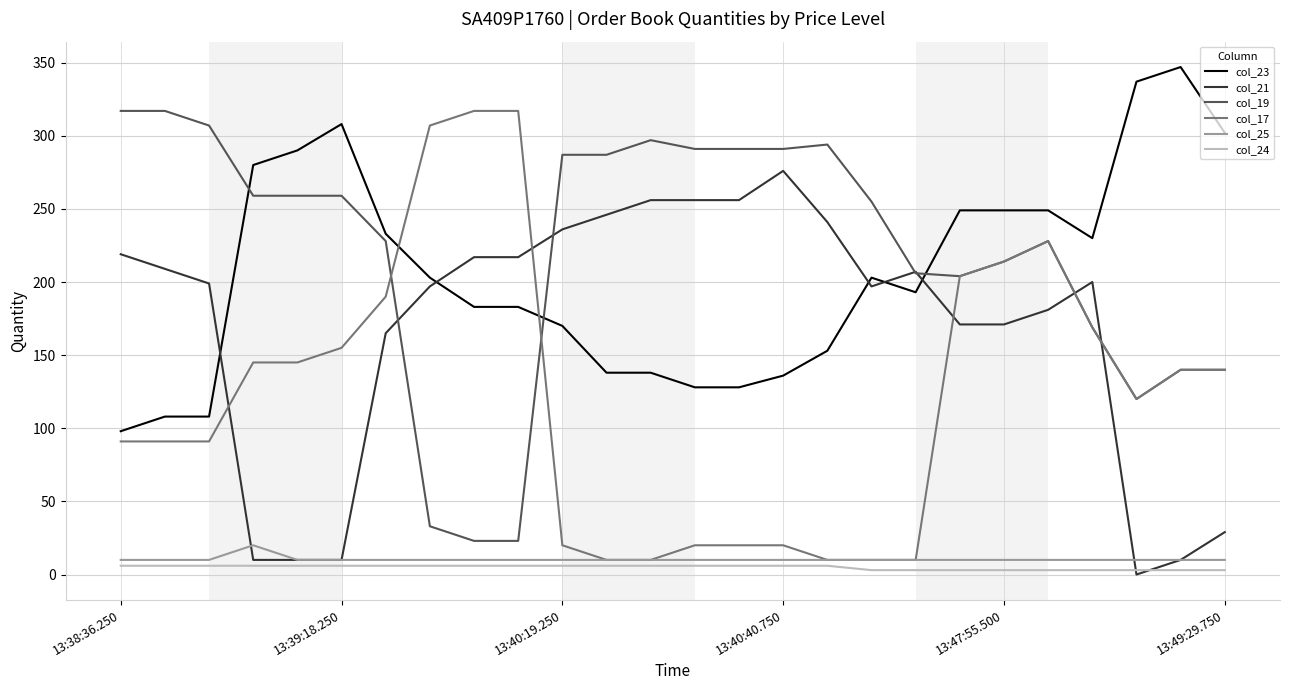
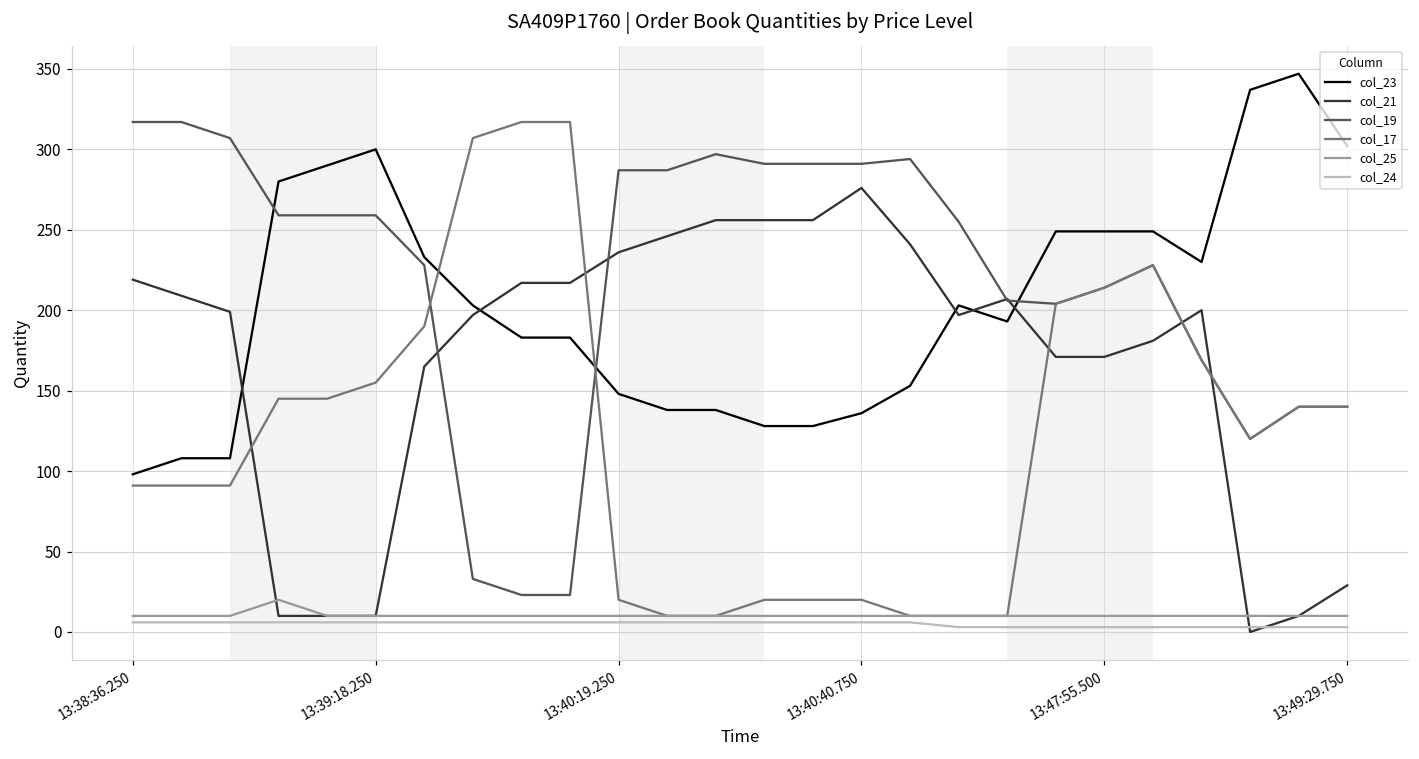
col_23, 13:39:18.250: 308 -> 300
col_23, 13:40:19.250: 170 -> 148
